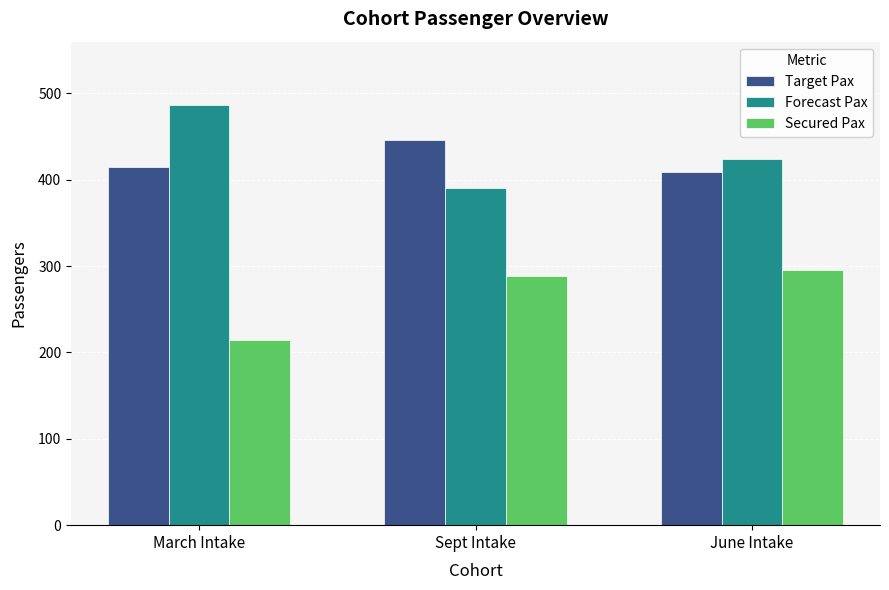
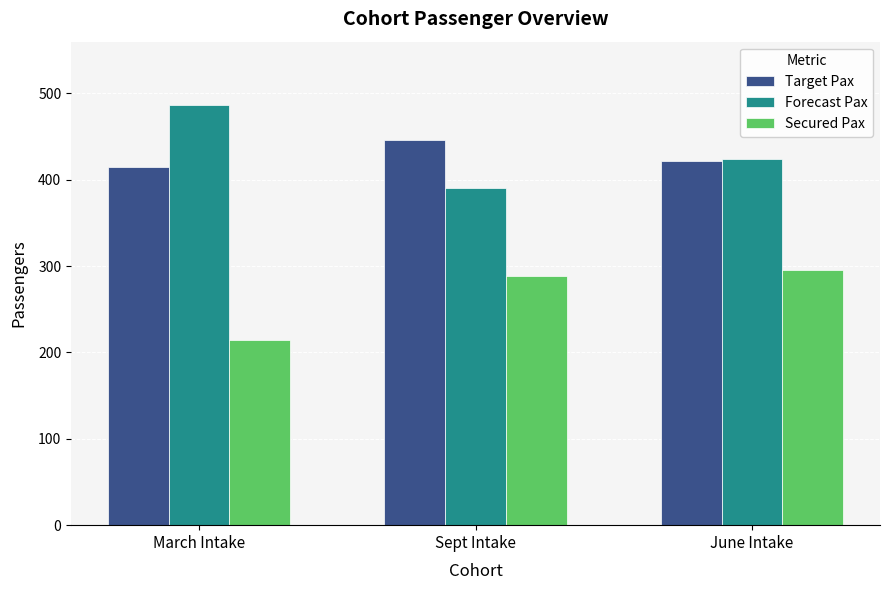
Target Pax, June Intake: 410 -> 420
